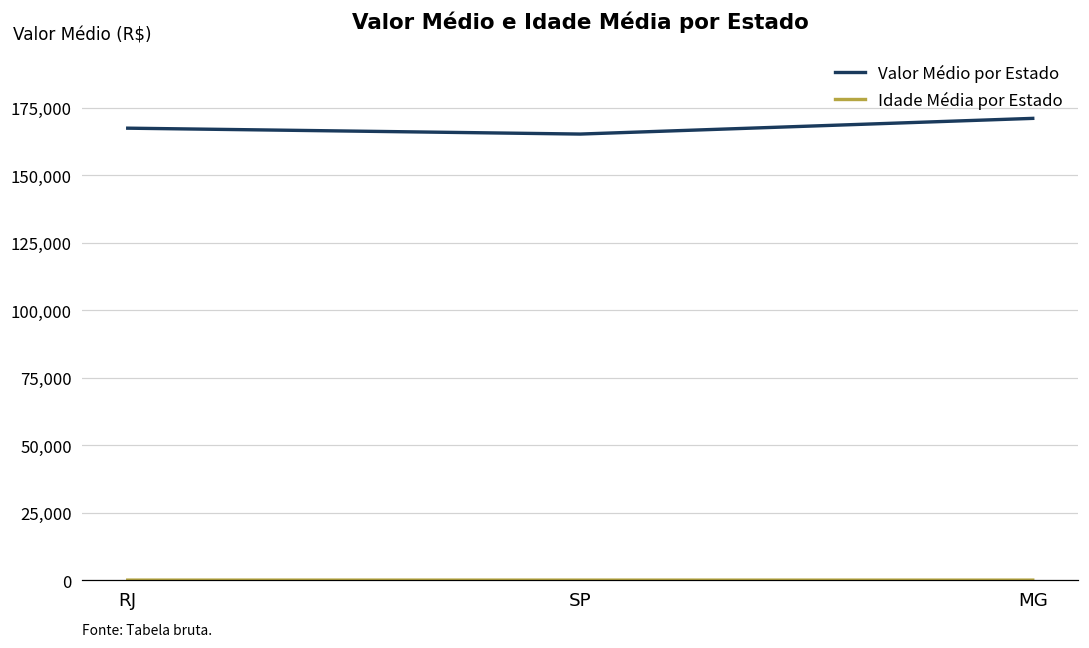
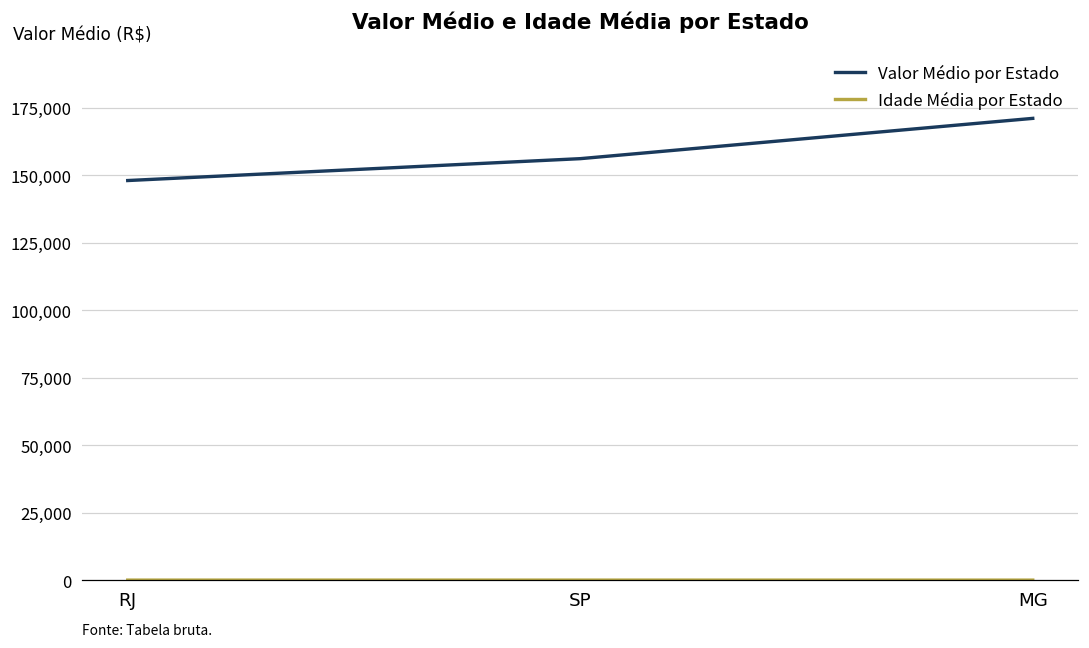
Valor Médio por Estado, RJ: 167,000 -> 148,000
Valor Médio por Estado, SP: 165,000 -> 156,000
